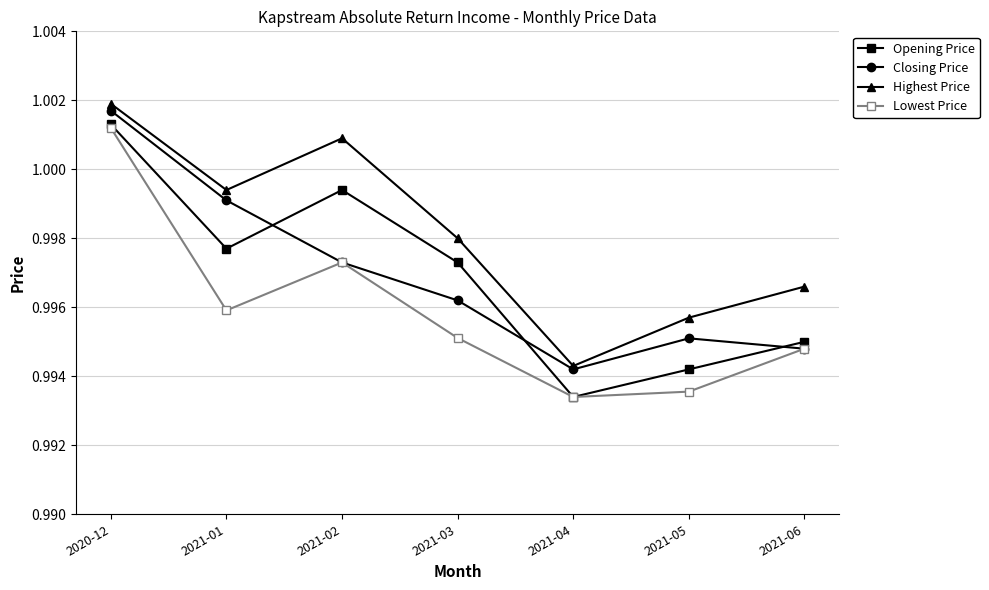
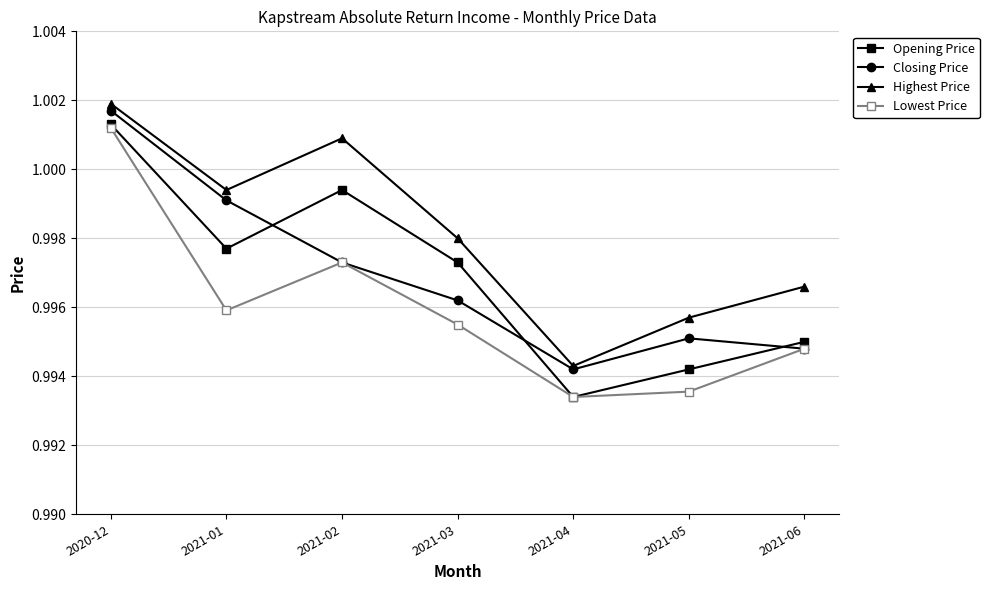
Lowest Price, 2021-03: 0.9951 -> 0.9955
